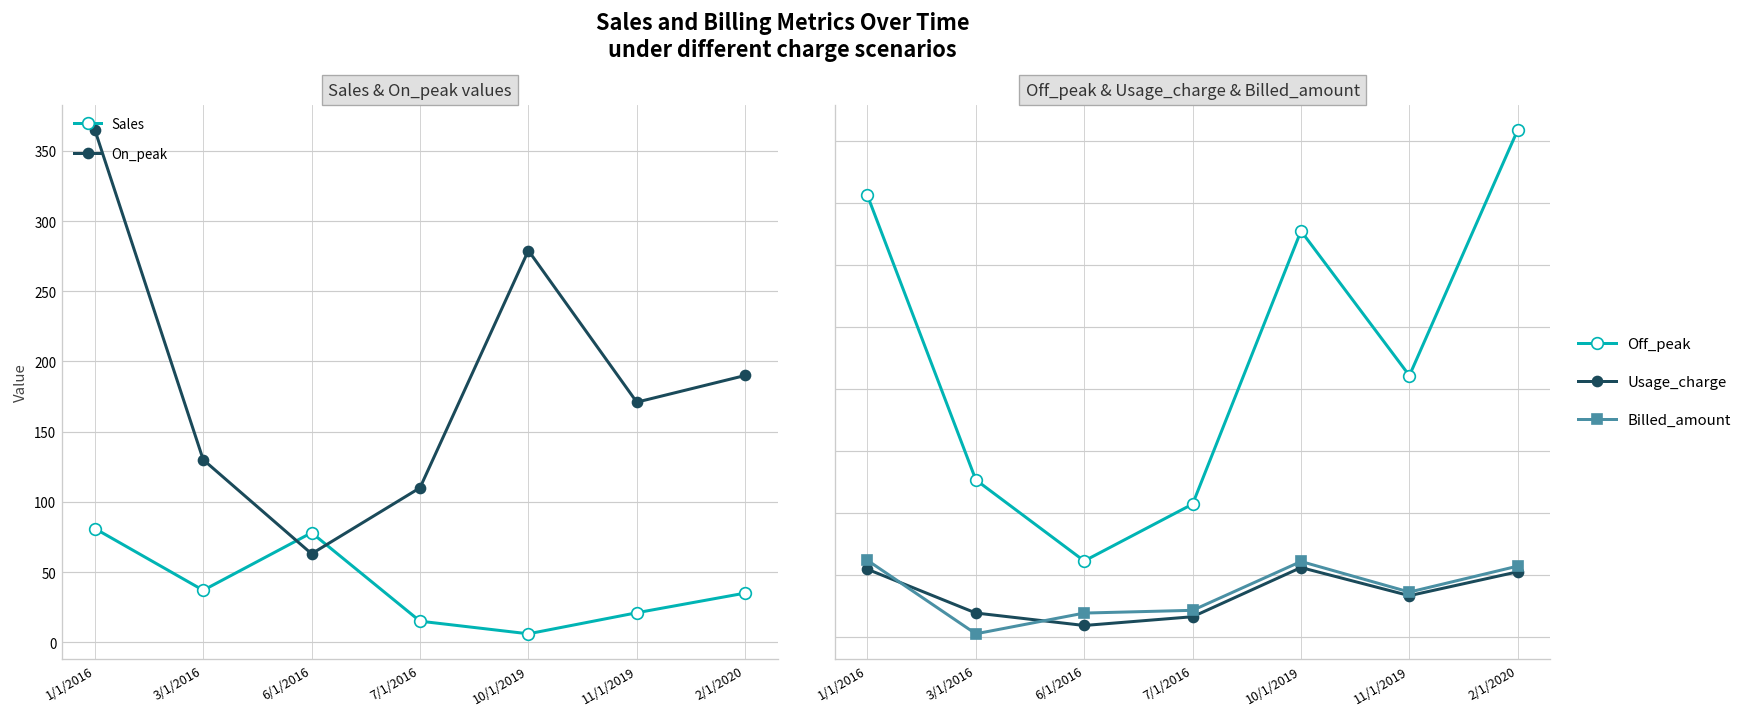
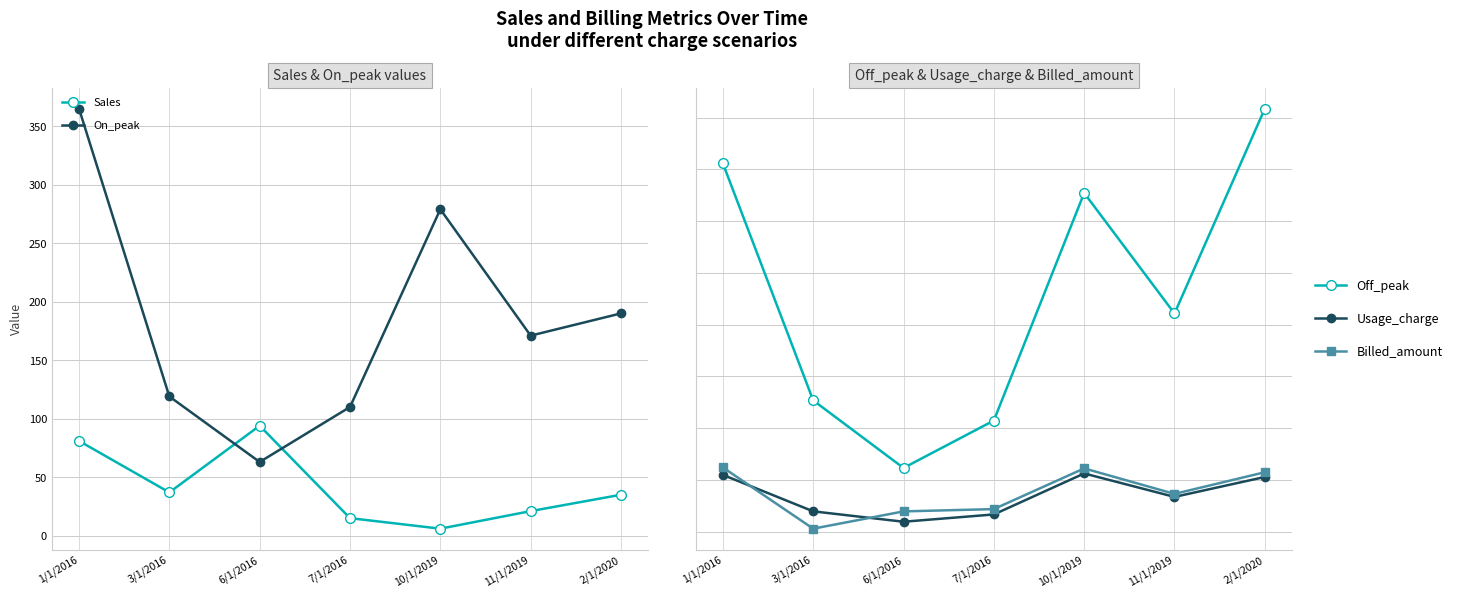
Sales & On_peak values, On_peak, 3/1/2016: 130 -> 119
Sales & On_peak values, Sales, 6/1/2016: 78 -> 94
